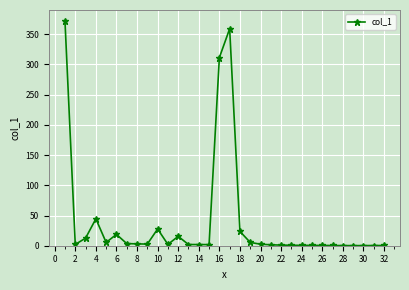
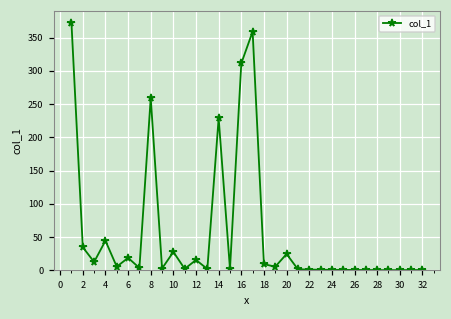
2: 0 -> 30
8: 0 -> 260
14: 0 -> 230
18: 20 -> 10
20: 0 -> 20
